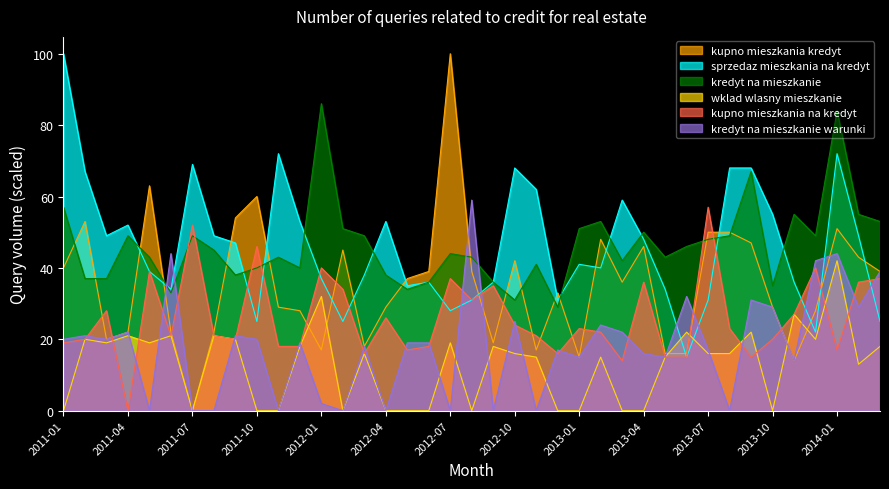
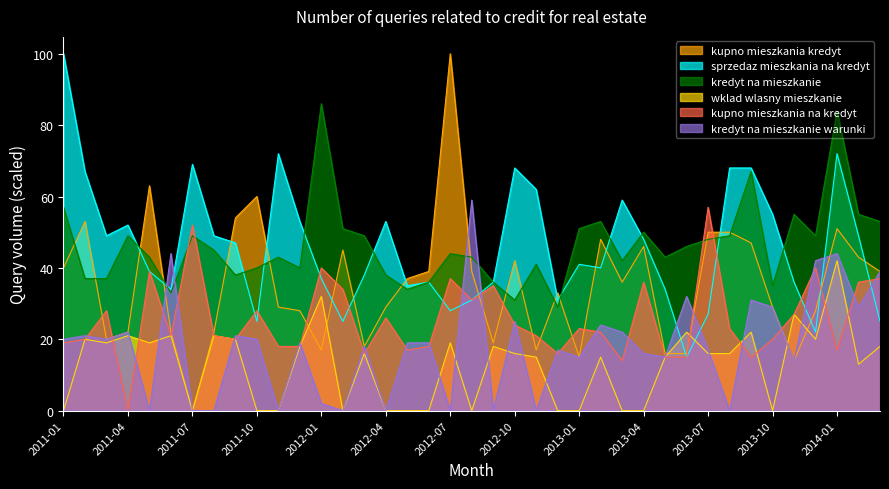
kupno mieszkania na kredyt, 2011-10: 46 -> 28
sprzedaz mieszkania na kredyt, 2013-07: 31 -> 27
